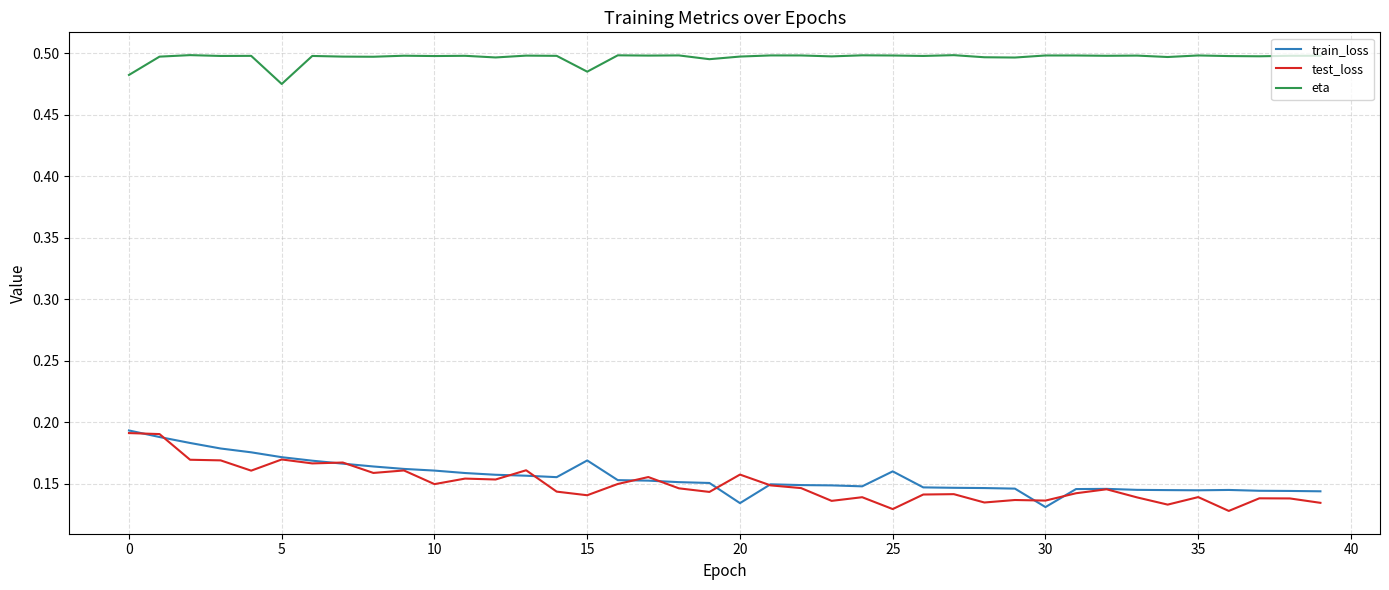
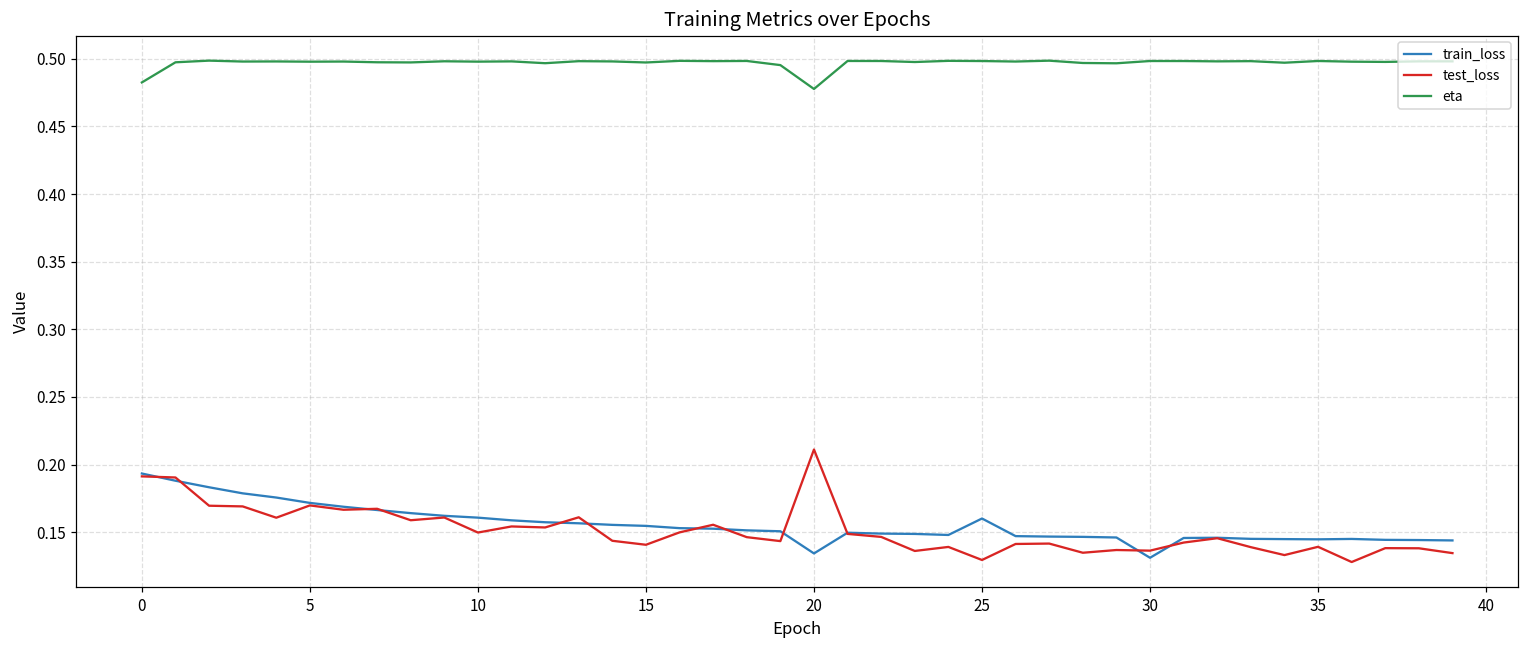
eta, 5: 0.475 -> 0.498
train_loss, 15: 0.169 -> 0.155
eta, 15: 0.485 -> 0.497
test_loss, 20: 0.158 -> 0.211
eta, 20: 0.497 -> 0.478
